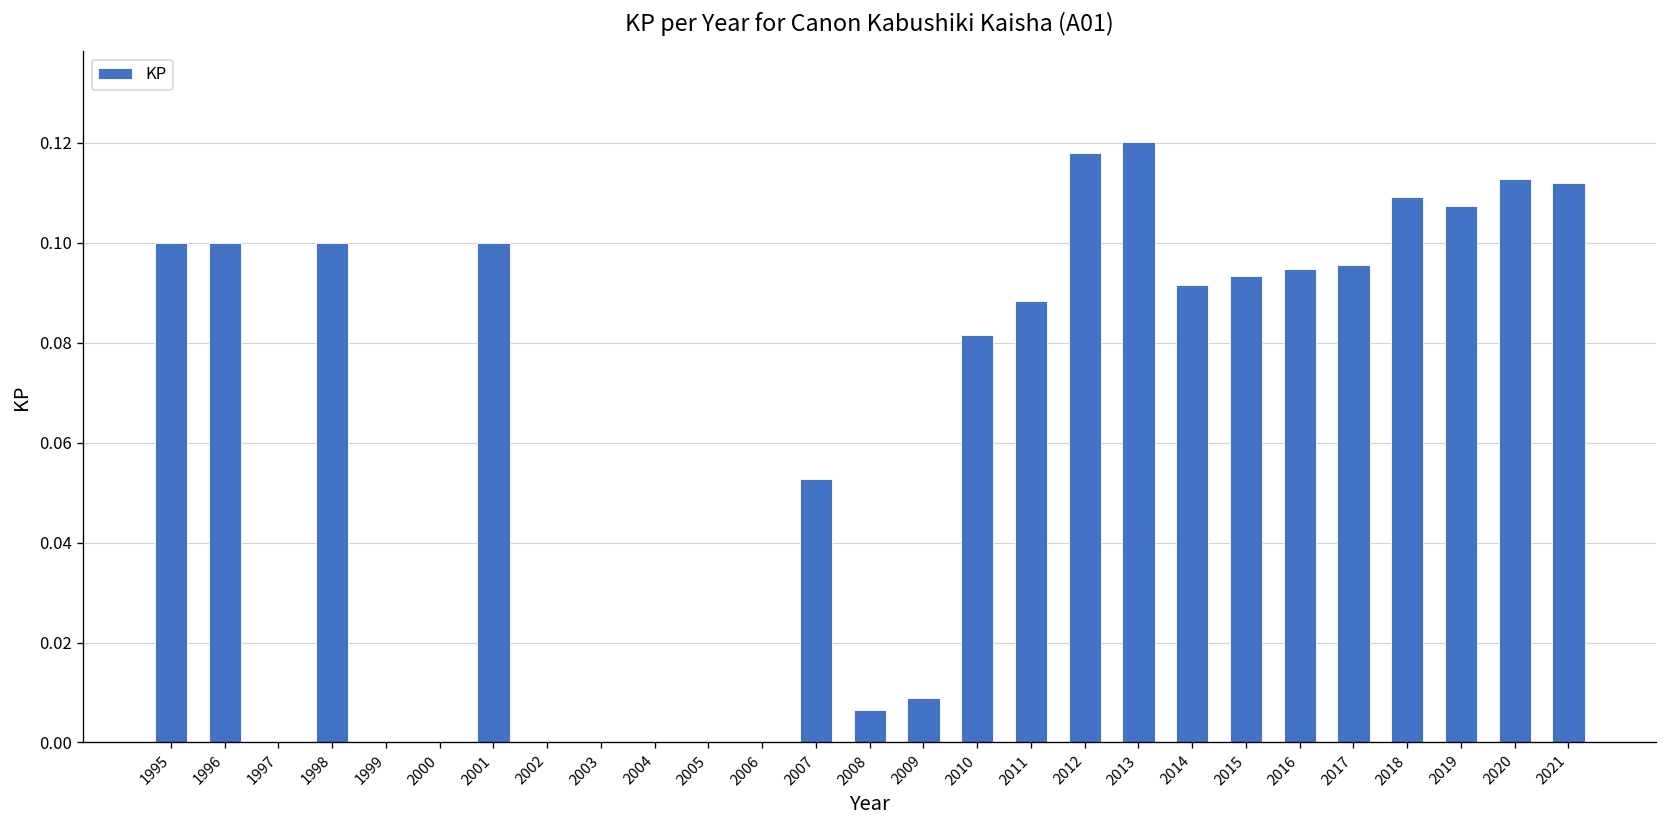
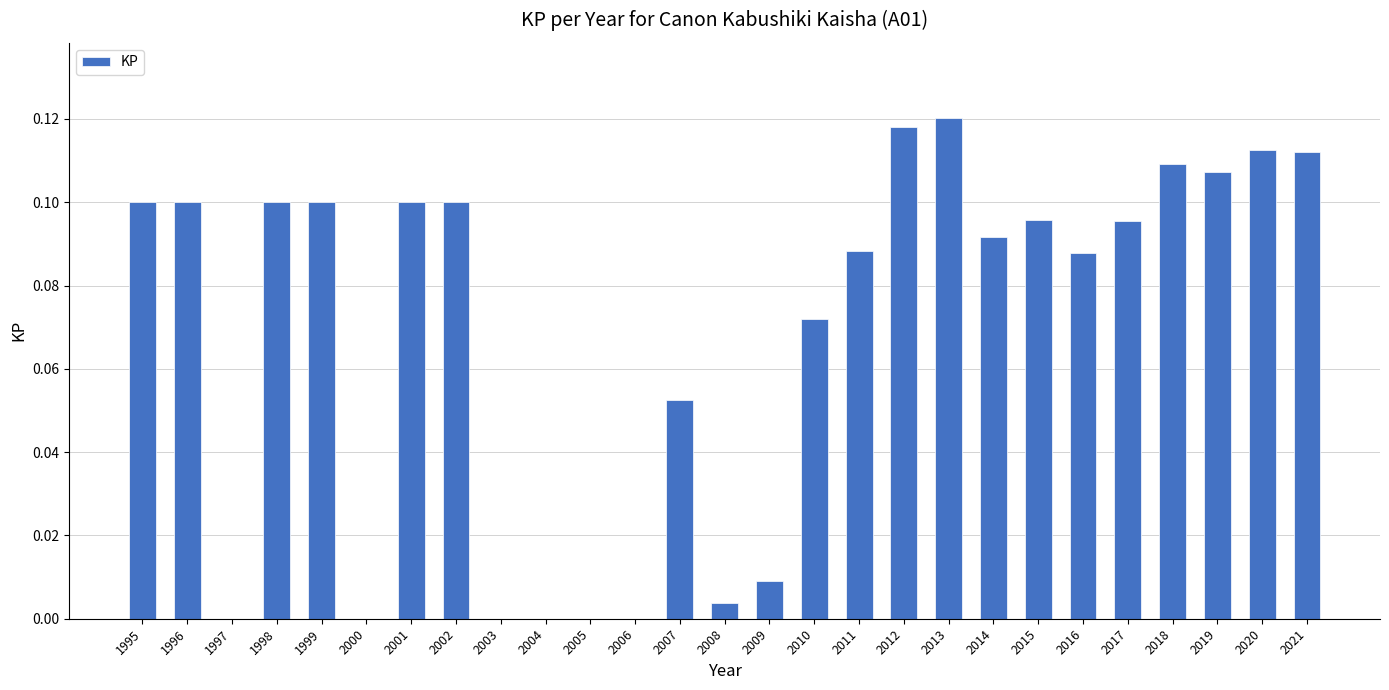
1999: 0.0 -> 0.1
2002: 0.0 -> 0.1
2008: 0.007 -> 0.004
2010: 0.082 -> 0.072
2015: 0.093 -> 0.096
2016: 0.095 -> 0.088
